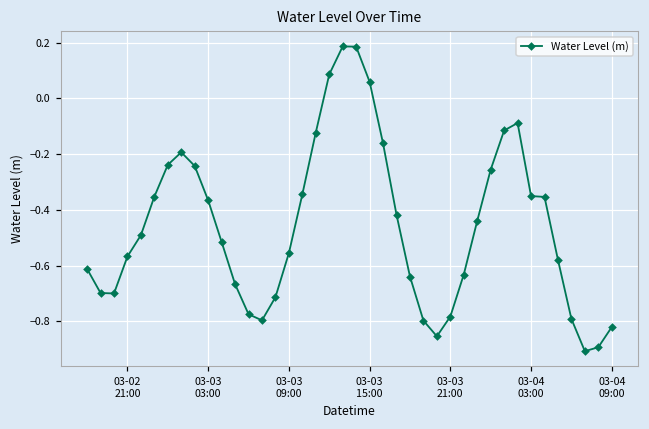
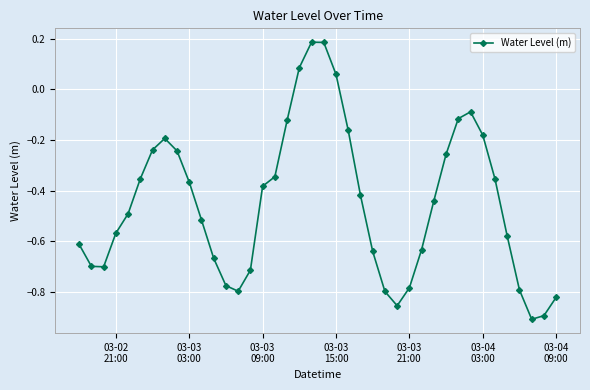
03-03 09:00: -0.55 -> -0.38
03-04 03:00: -0.35 -> -0.18
